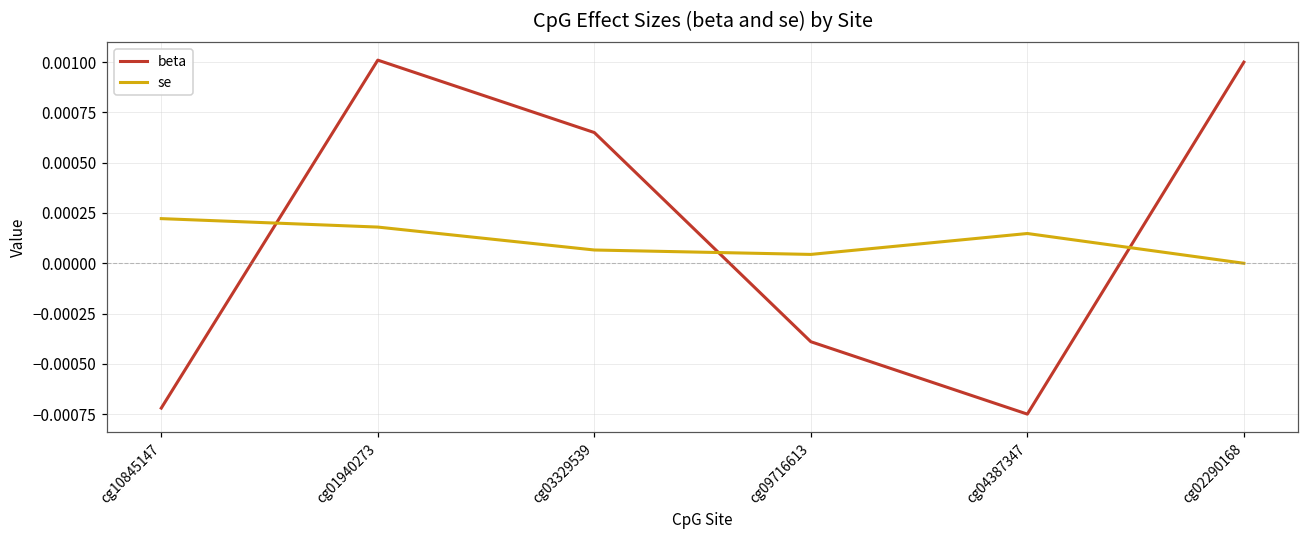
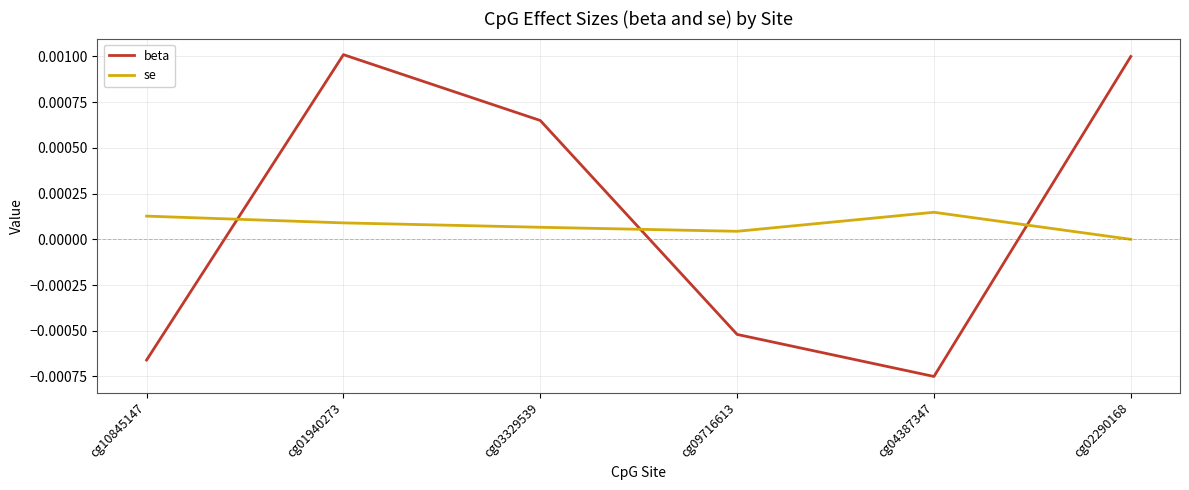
beta, cg10845147: -0.00072 -> -0.00066
se, cg10845147: 0.00022 -> 0.00013
se, cg01940273: 0.00018 -> 0.00009
beta, cg09716613: -0.00039 -> -0.00052
